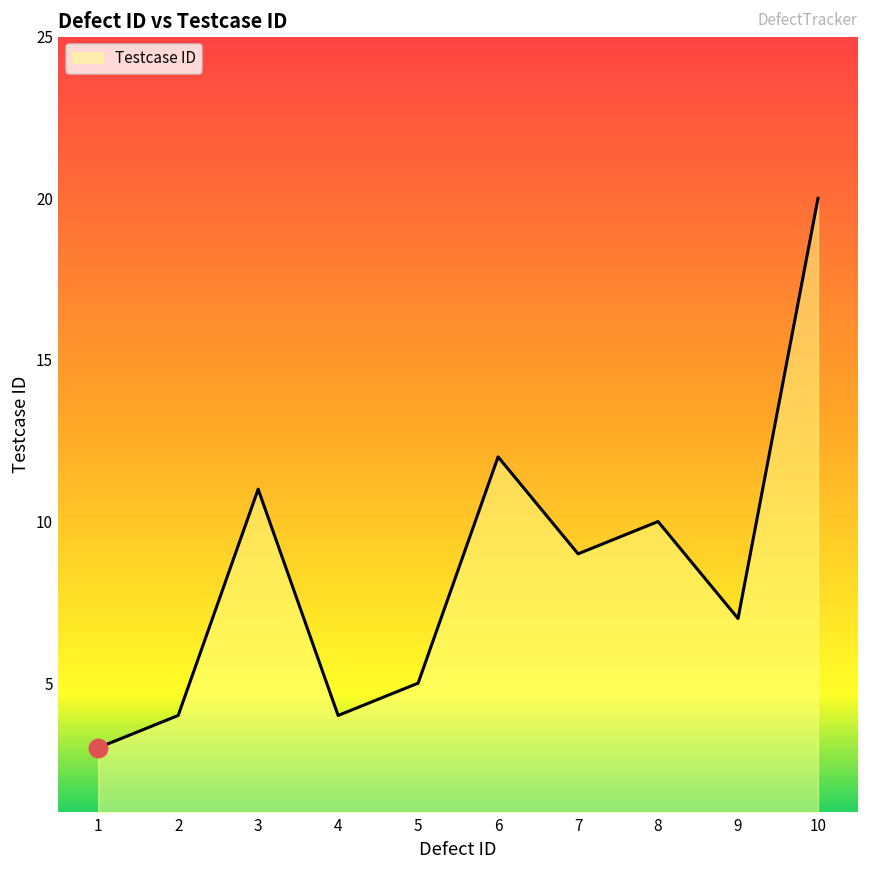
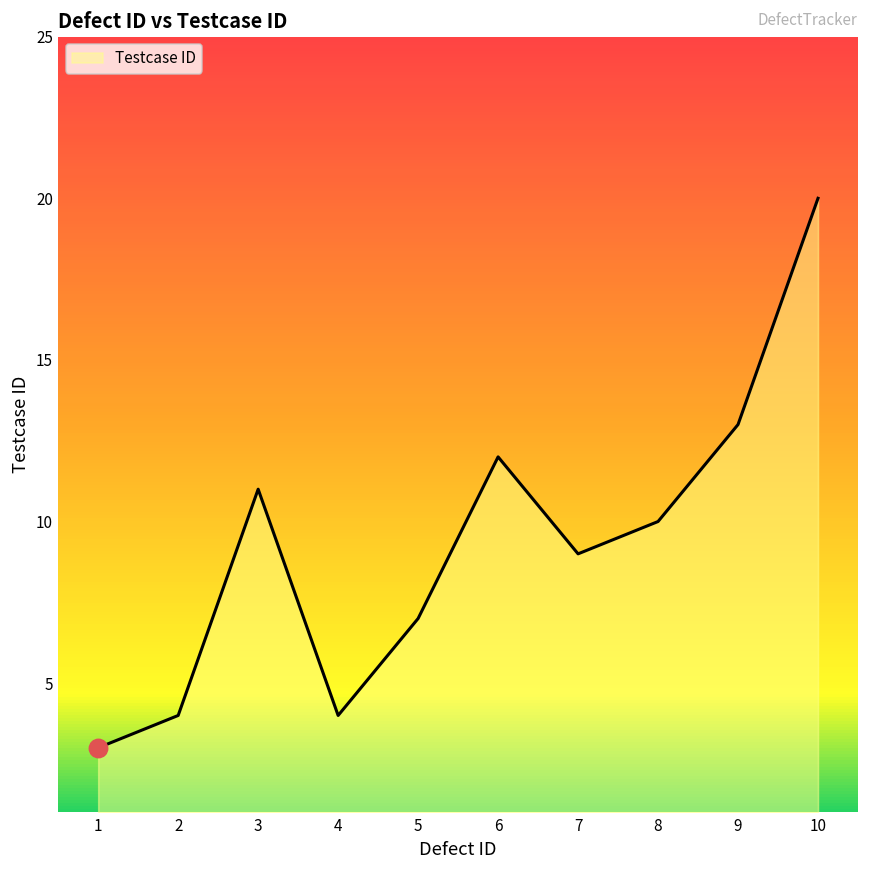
Testcase ID, 5: 5 -> 7
Testcase ID, 9: 7 -> 13
